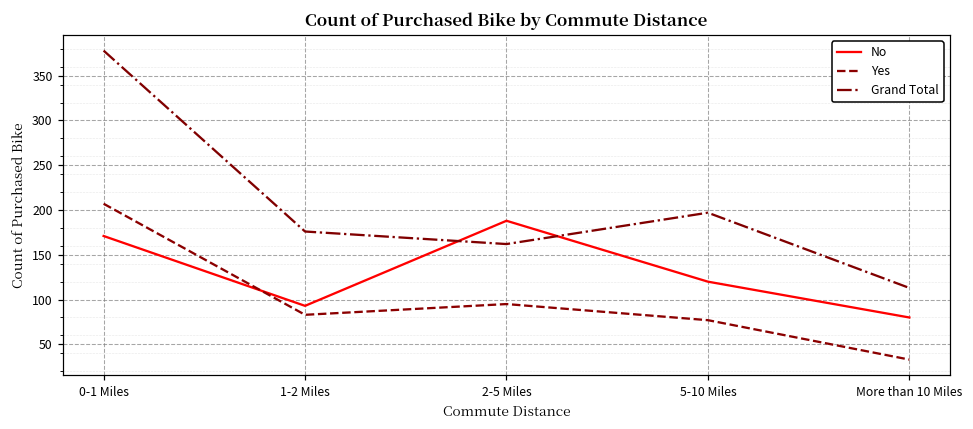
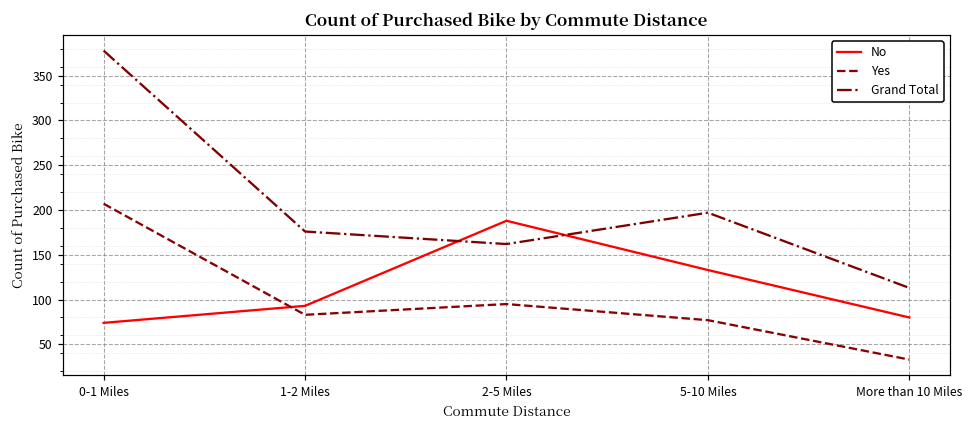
No, 0-1 Miles: 170 -> 70
No, 5-10 Miles: 120 -> 130
